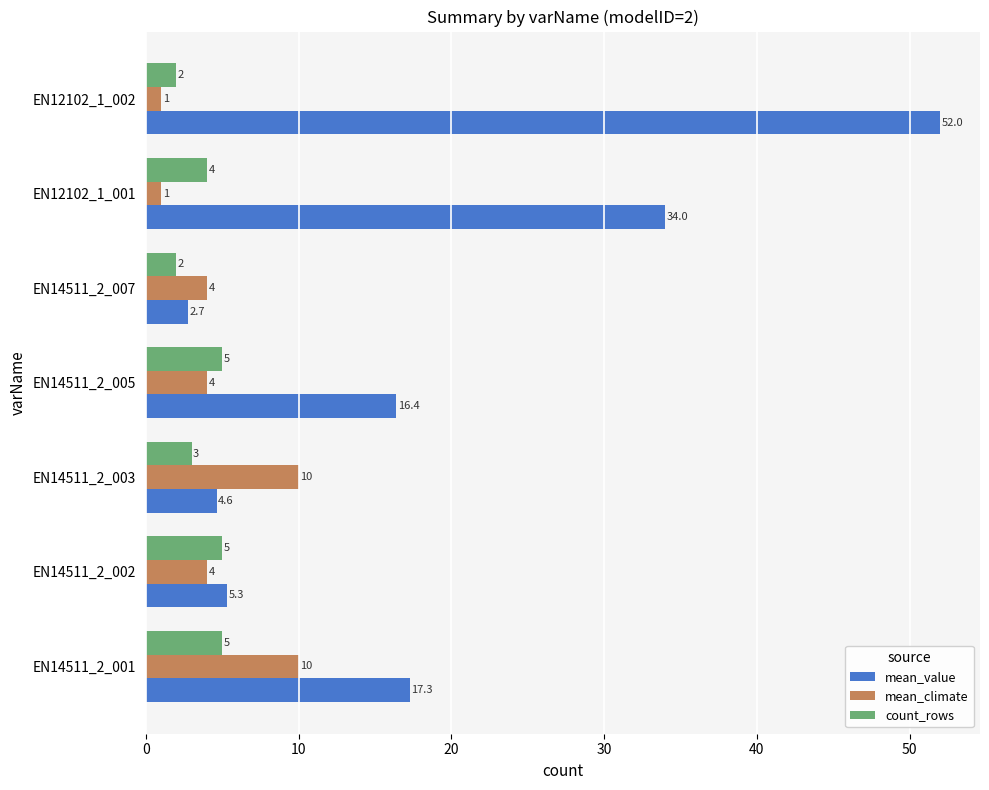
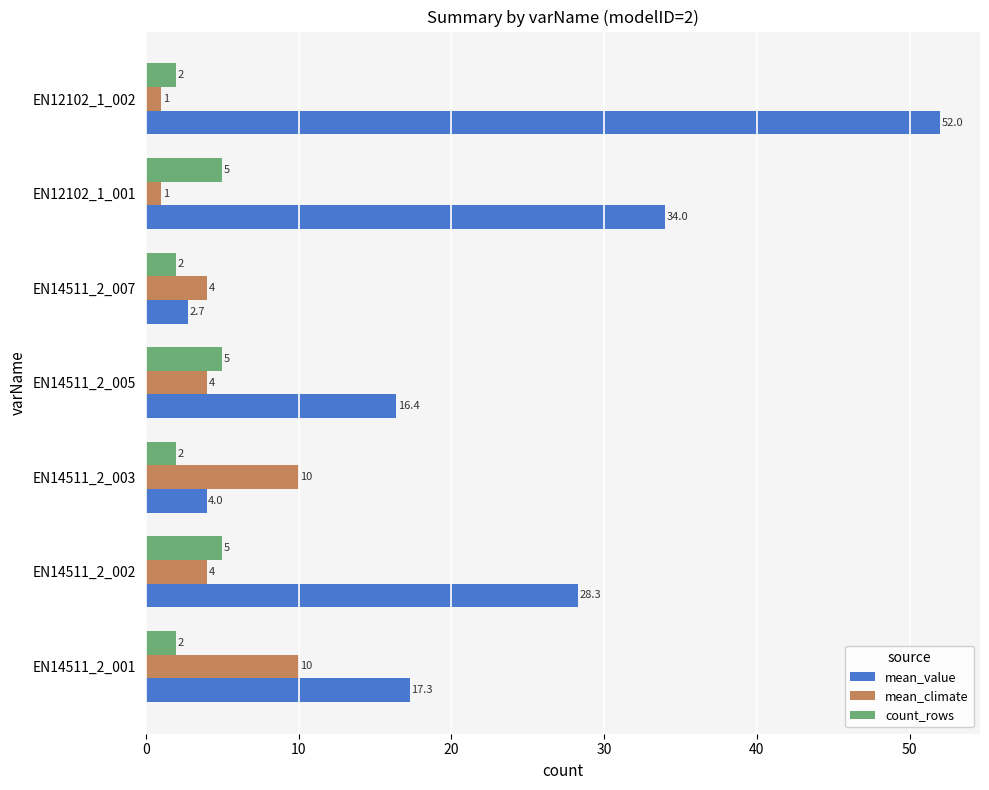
count_rows, EN12102_1_001: 4 -> 5
count_rows, EN14511_2_003: 3 -> 2
mean_value, EN14511_2_003: 4.6 -> 4.0
mean_value, EN14511_2_002: 5.3 -> 28.3
count_rows, EN14511_2_001: 5 -> 2
